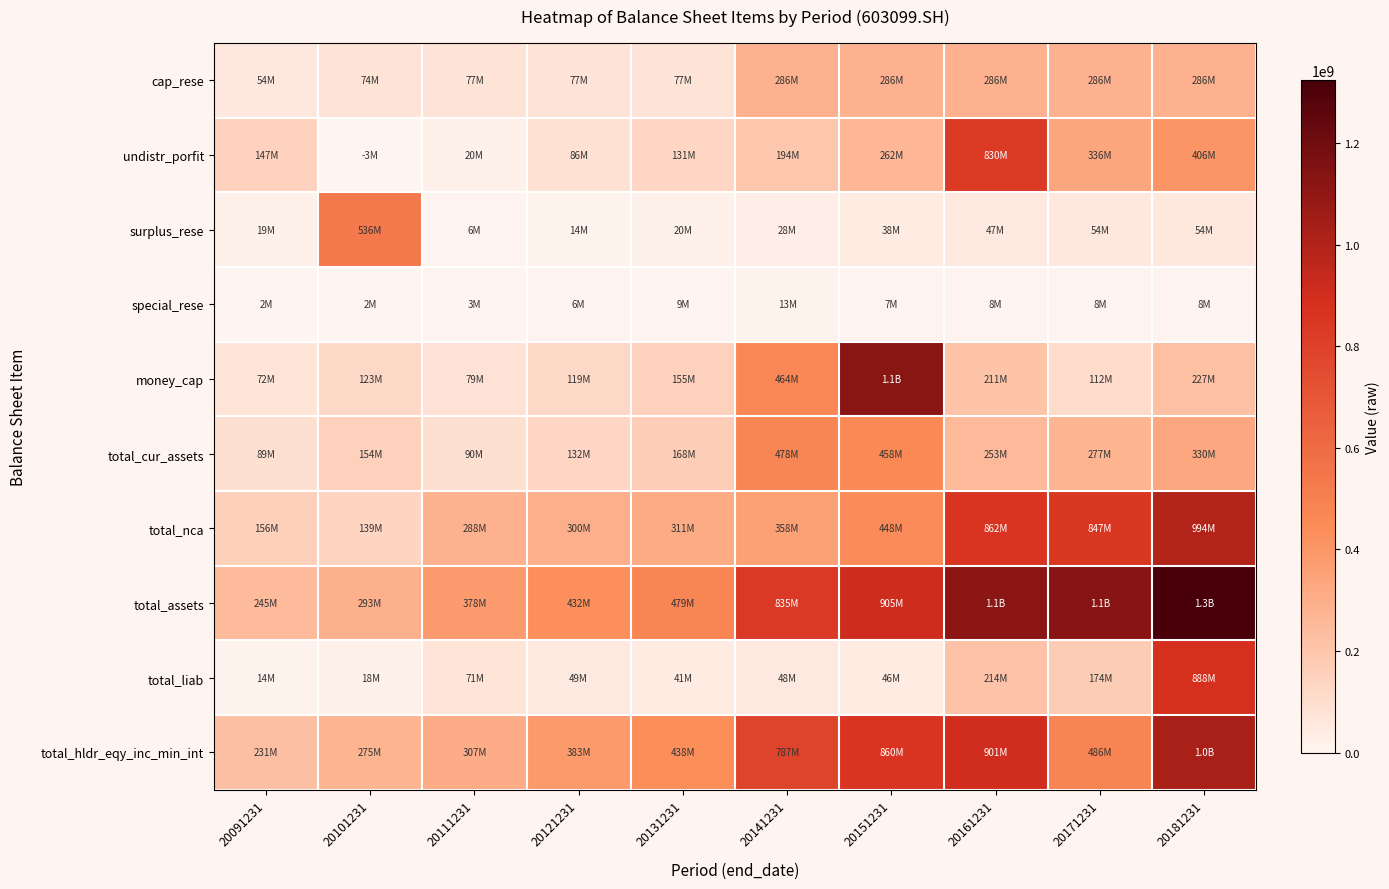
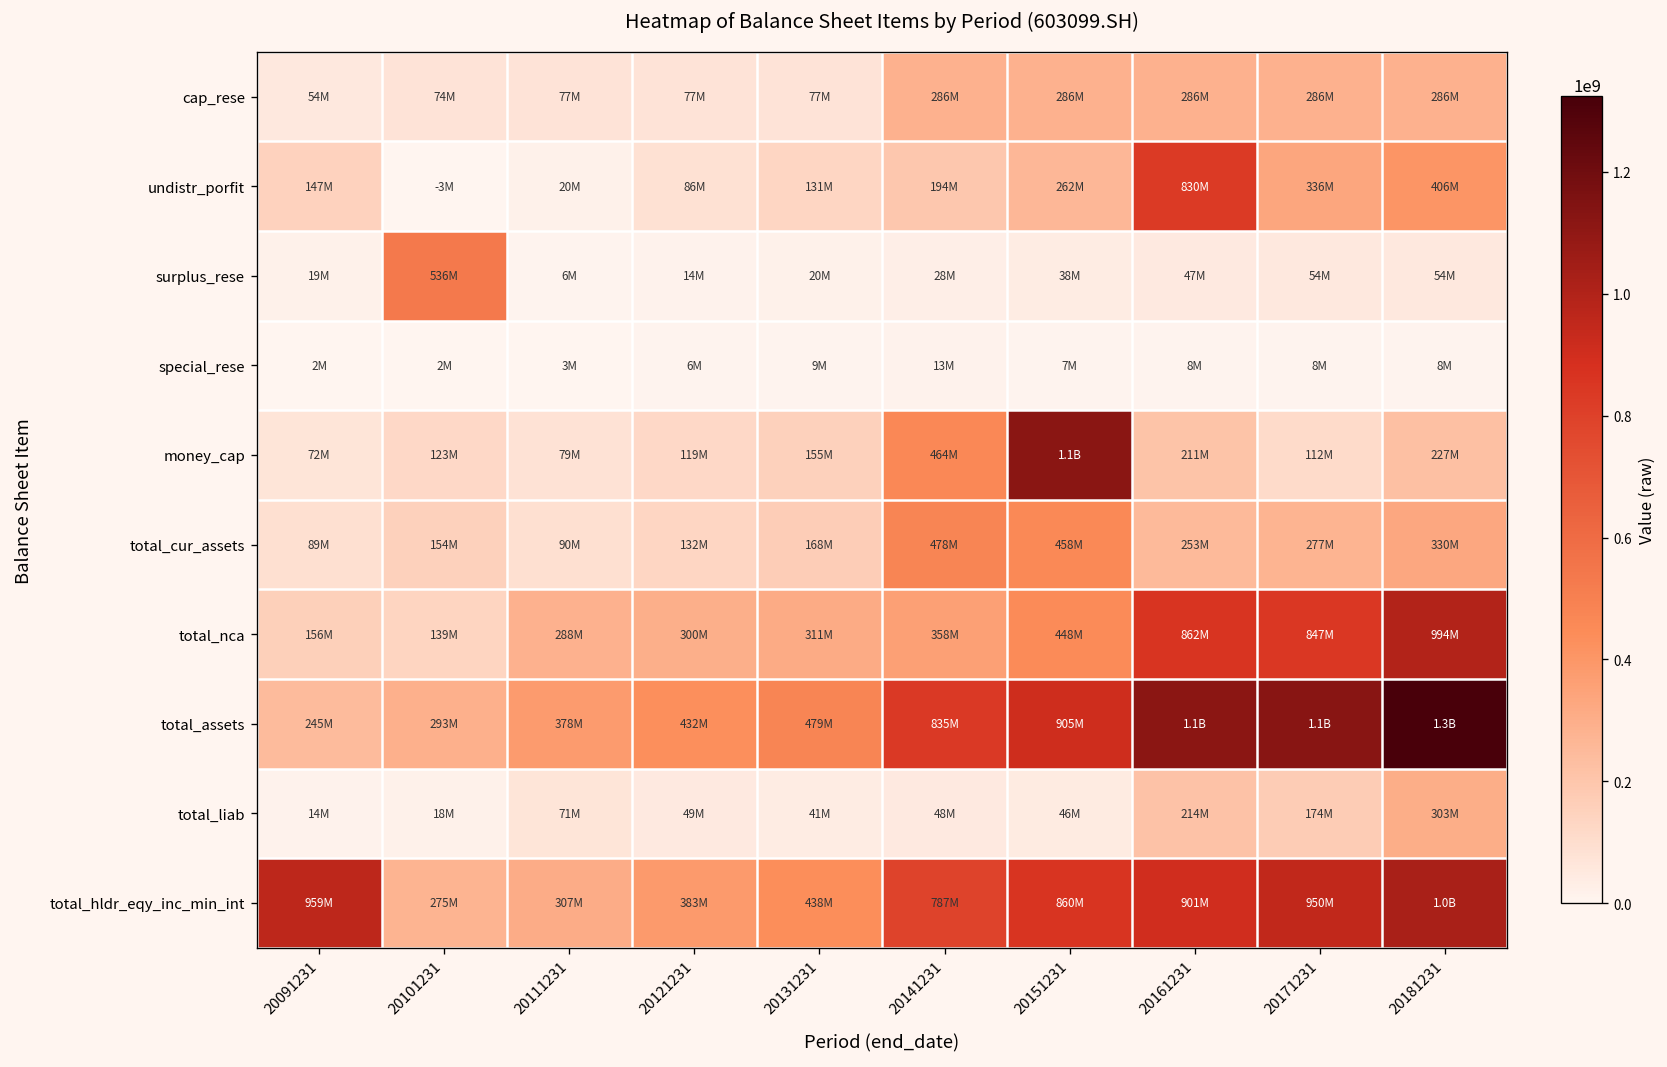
total_liab, 20181231: 888M -> 303M
total_hldr_eqy_inc_min_int, 20091231: 231M -> 959M
total_hldr_eqy_inc_min_int, 20171231: 486M -> 950M
